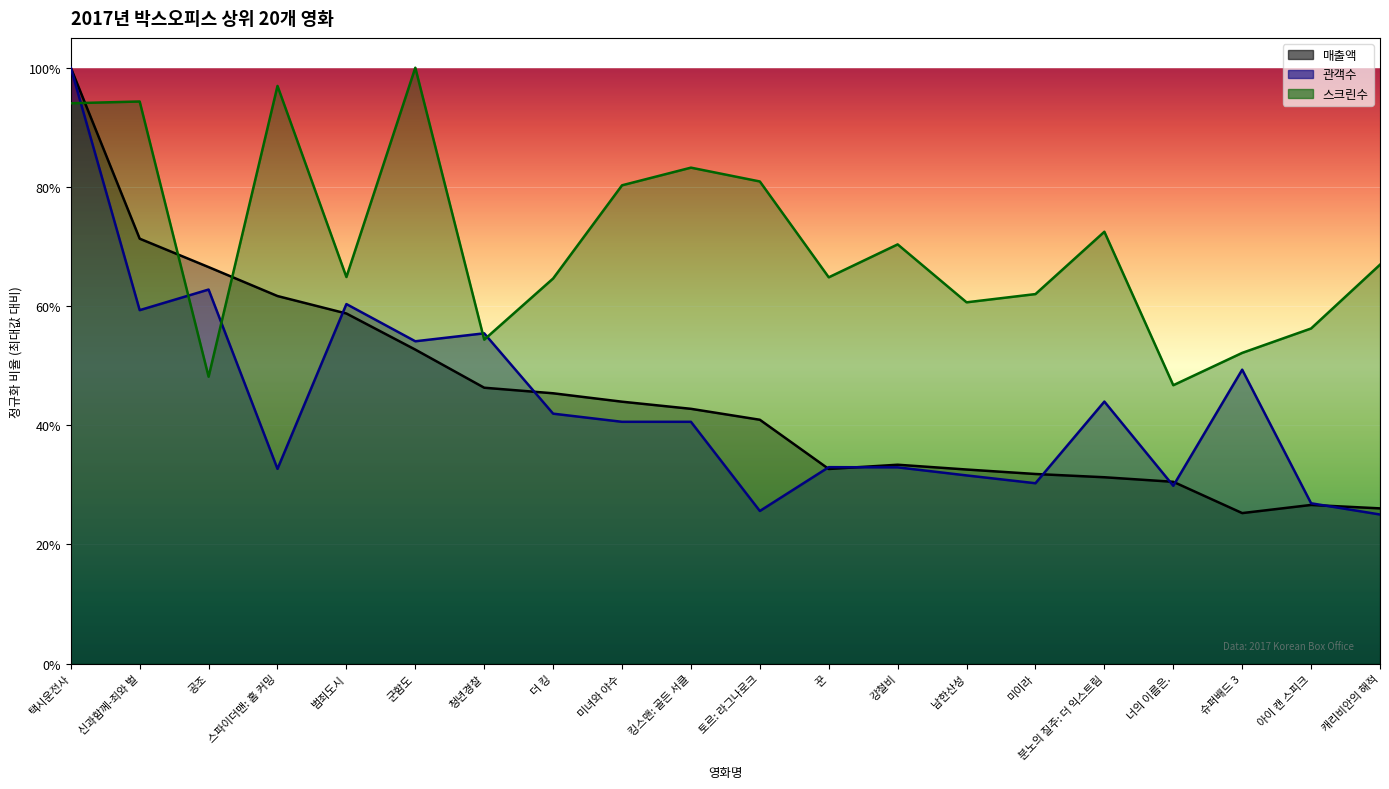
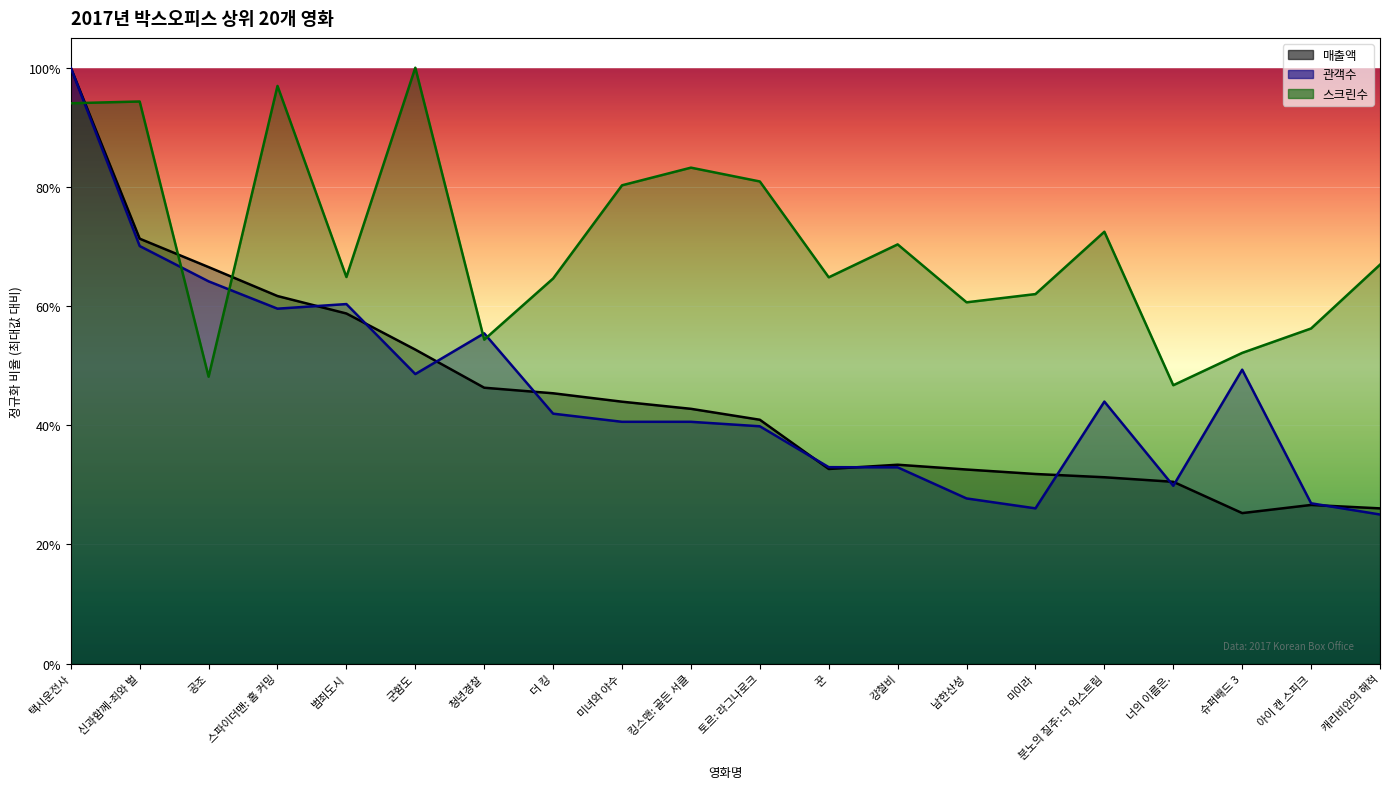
관객수, 신과함께-죄와 벌: 59% -> 70%
관객수, 공조: 63% -> 64%
관객수, 스파이더맨: 홈 커밍: 33% -> 60%
관객수, 군함도: 54% -> 49%
관객수, 토르: 라그나로크: 26% -> 40%
관객수, 남한산성: 32% -> 28%
관객수, 미이라: 30% -> 26%
